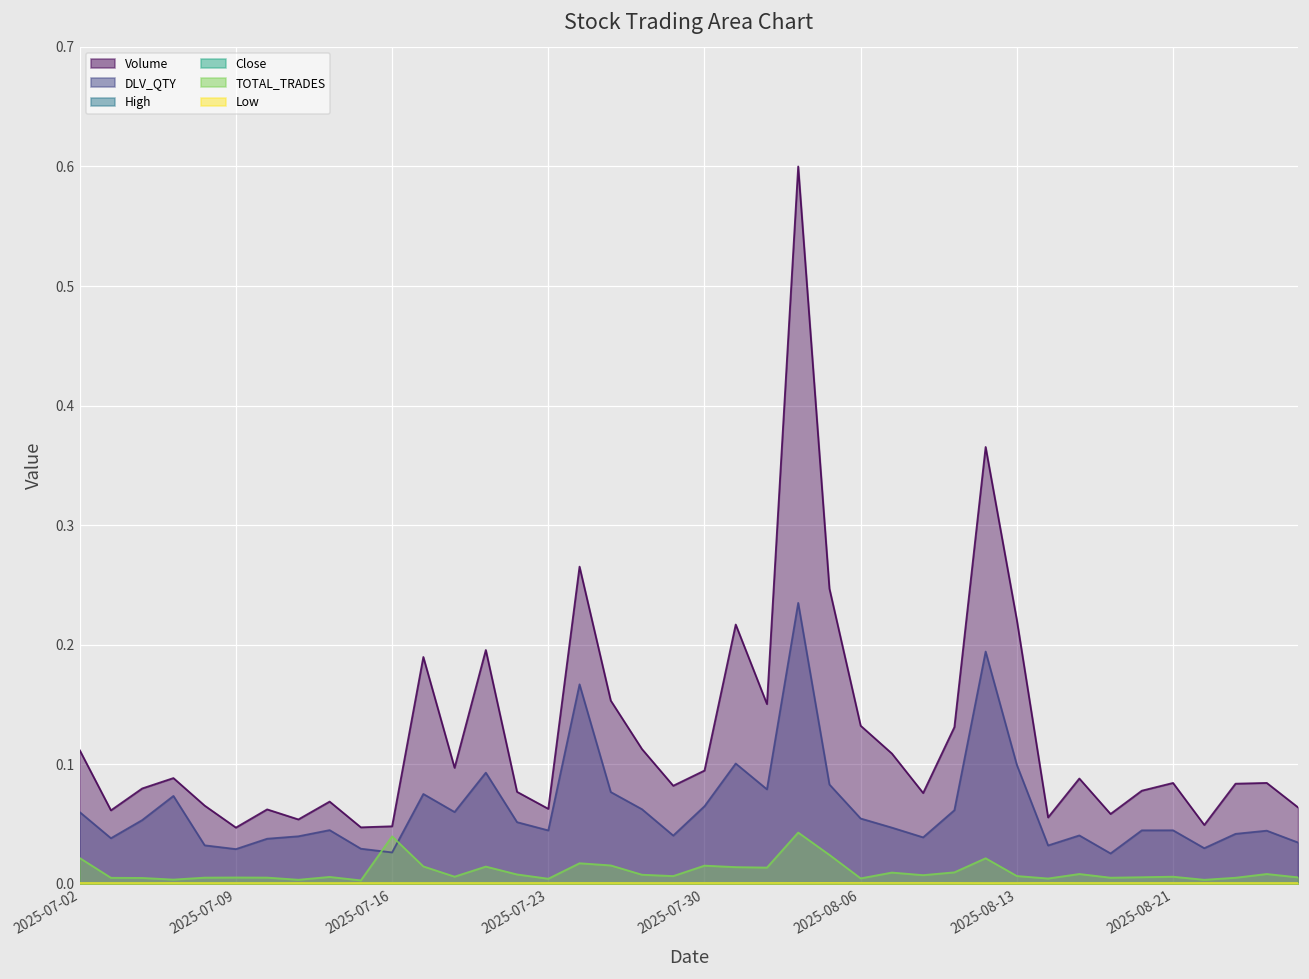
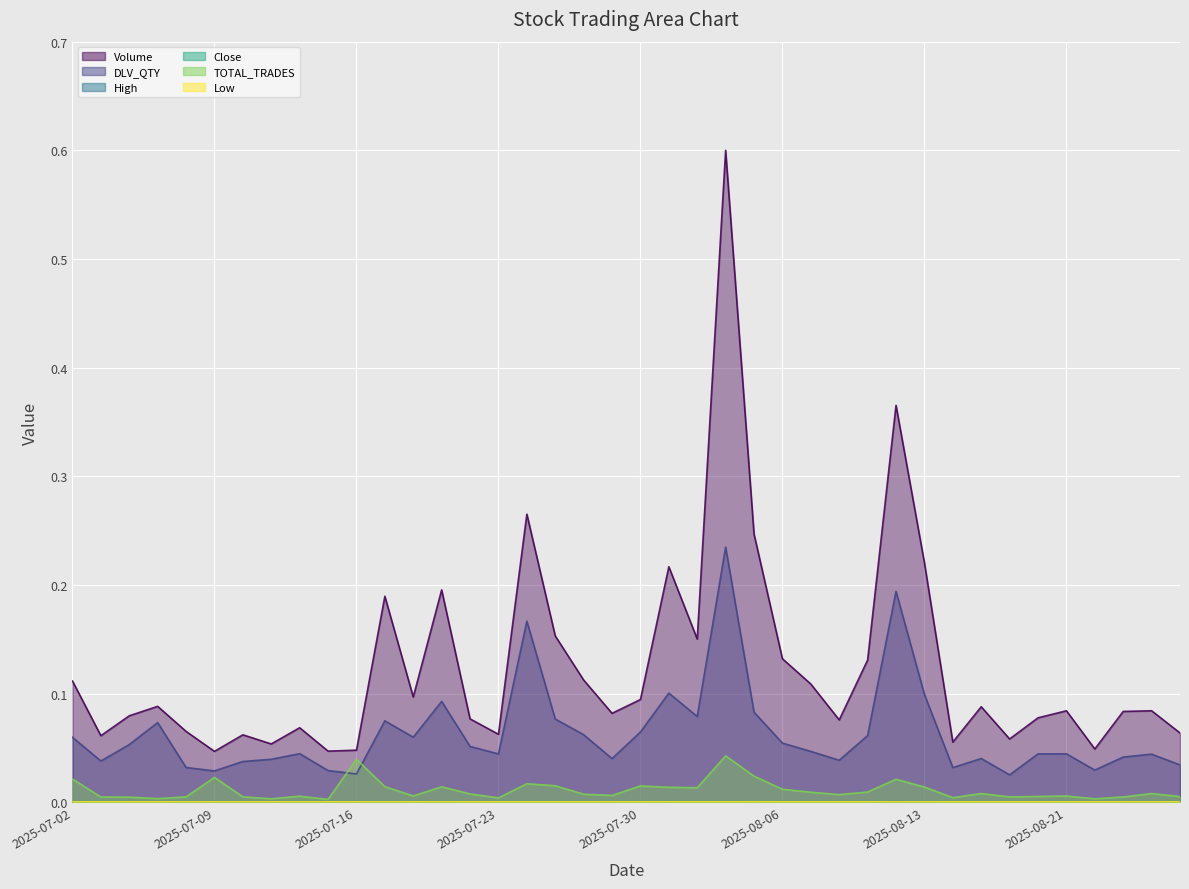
TOTAL_TRADES, 2025-07-09: 0.005 -> 0.023
TOTAL_TRADES, 2025-08-06: 0.004 -> 0.012
TOTAL_TRADES, 2025-08-13: 0.006 -> 0.014
